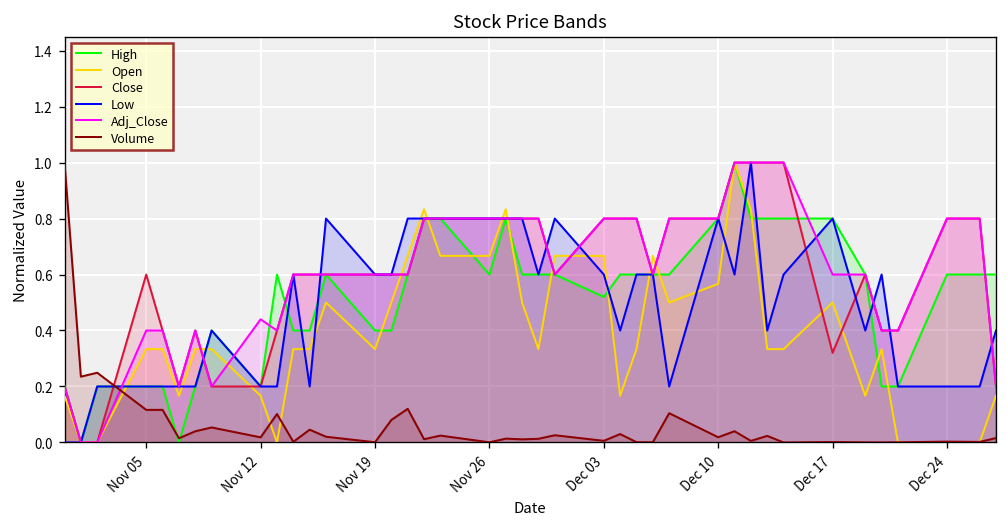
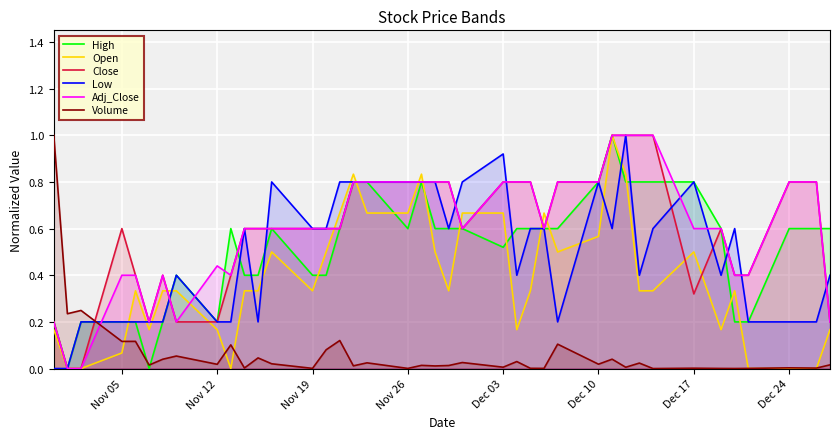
Open, Nov 05: 0.33 -> 0.07
Low, Dec 03: 0.60 -> 0.92
